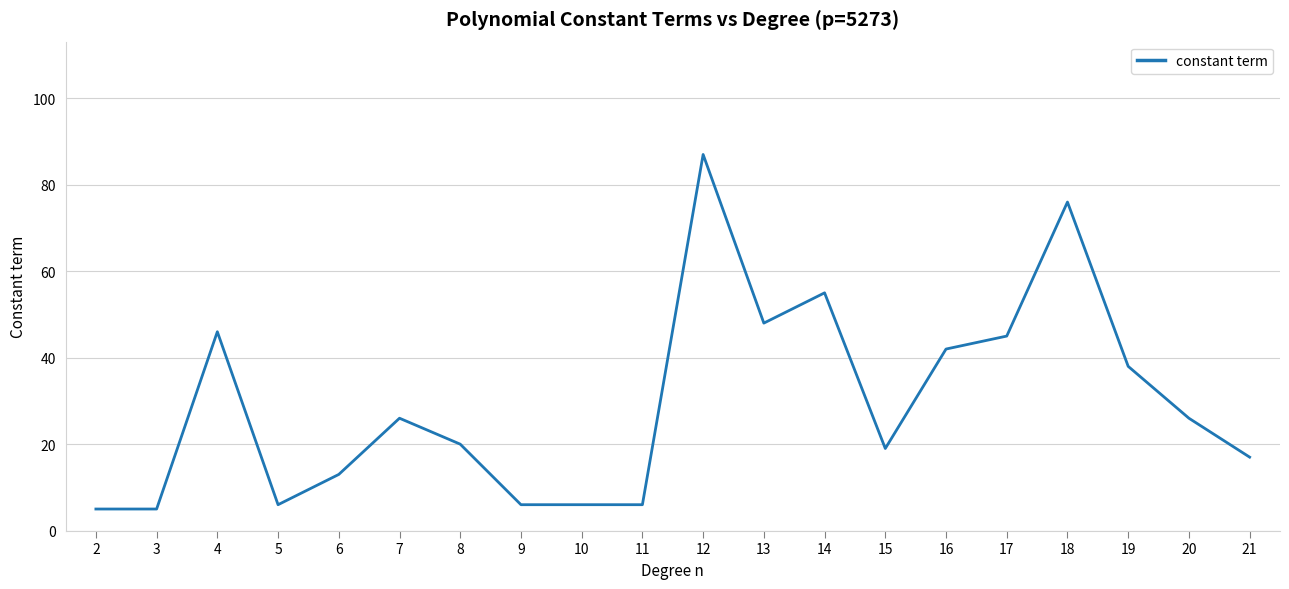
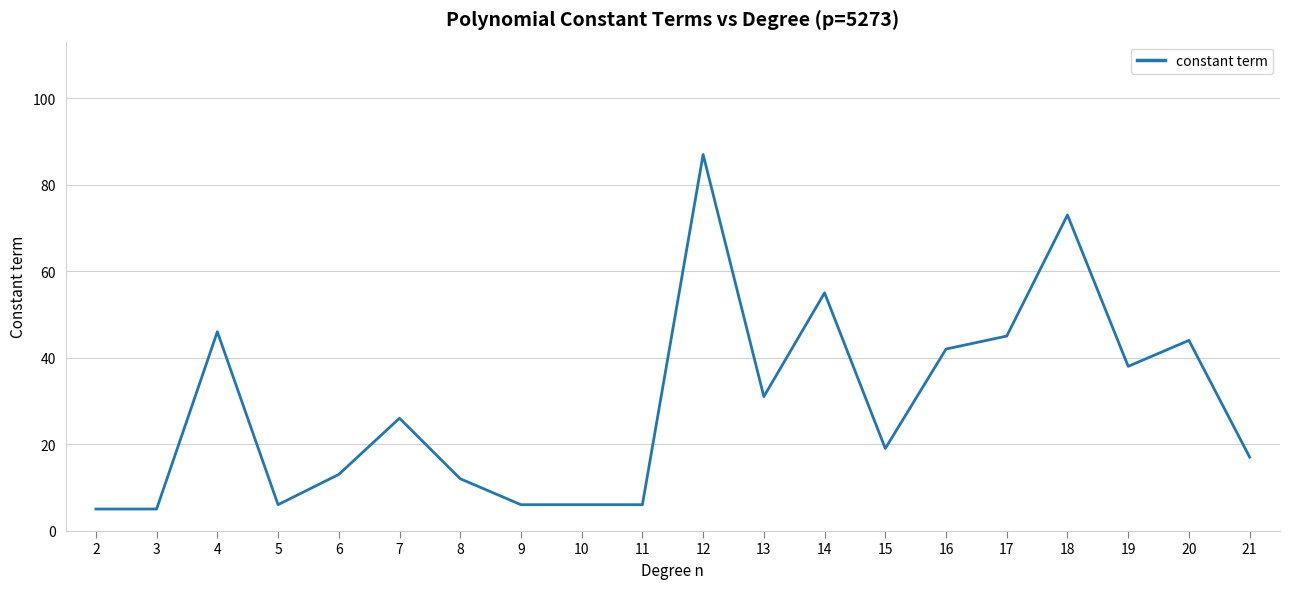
8: 20 -> 12
13: 48 -> 31
18: 76 -> 73
20: 26 -> 44
